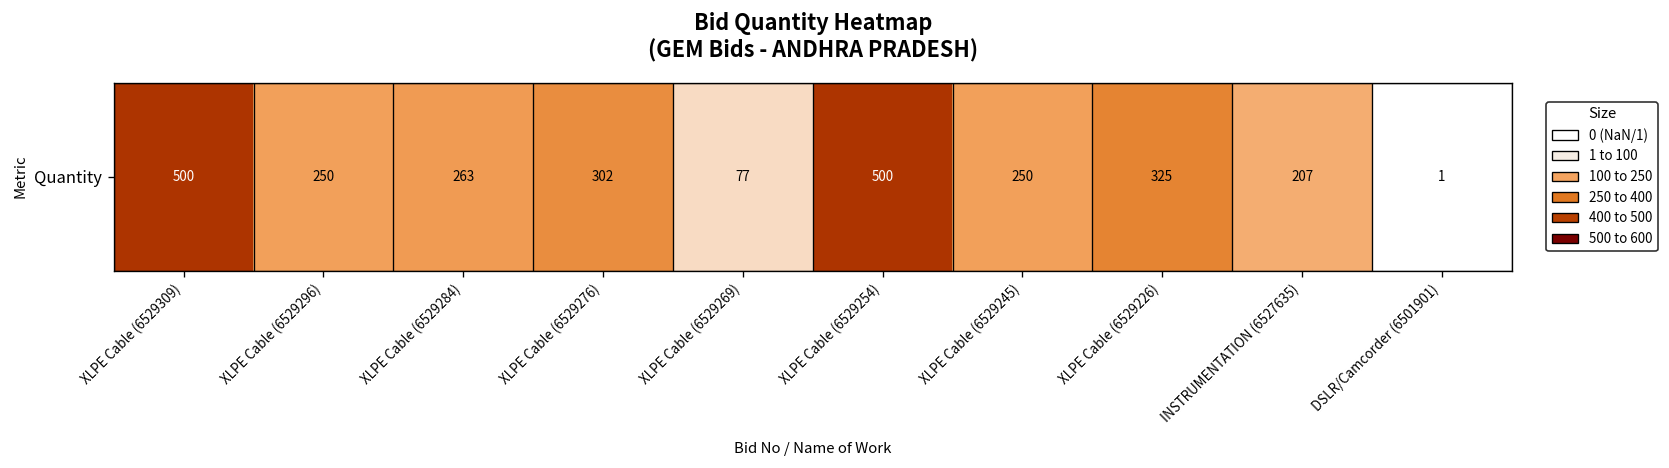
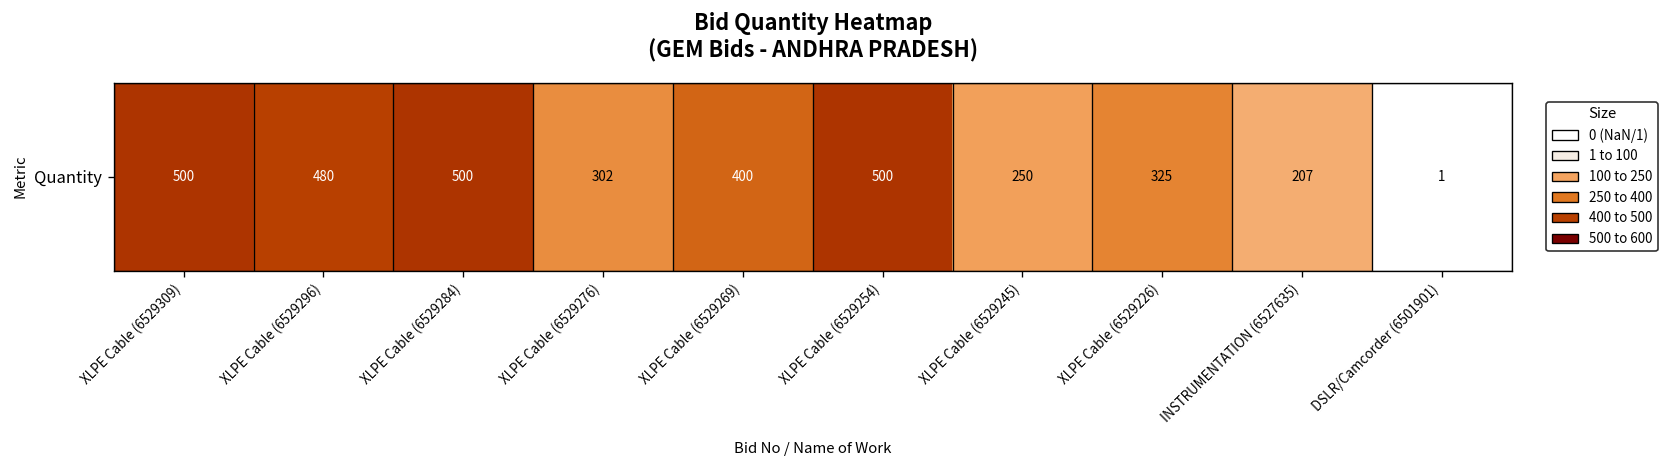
Quantity, XLPE Cable (6529296): 250 -> 480
Quantity, XLPE Cable (6529284): 263 -> 500
Quantity, XLPE Cable (6529269): 77 -> 400
